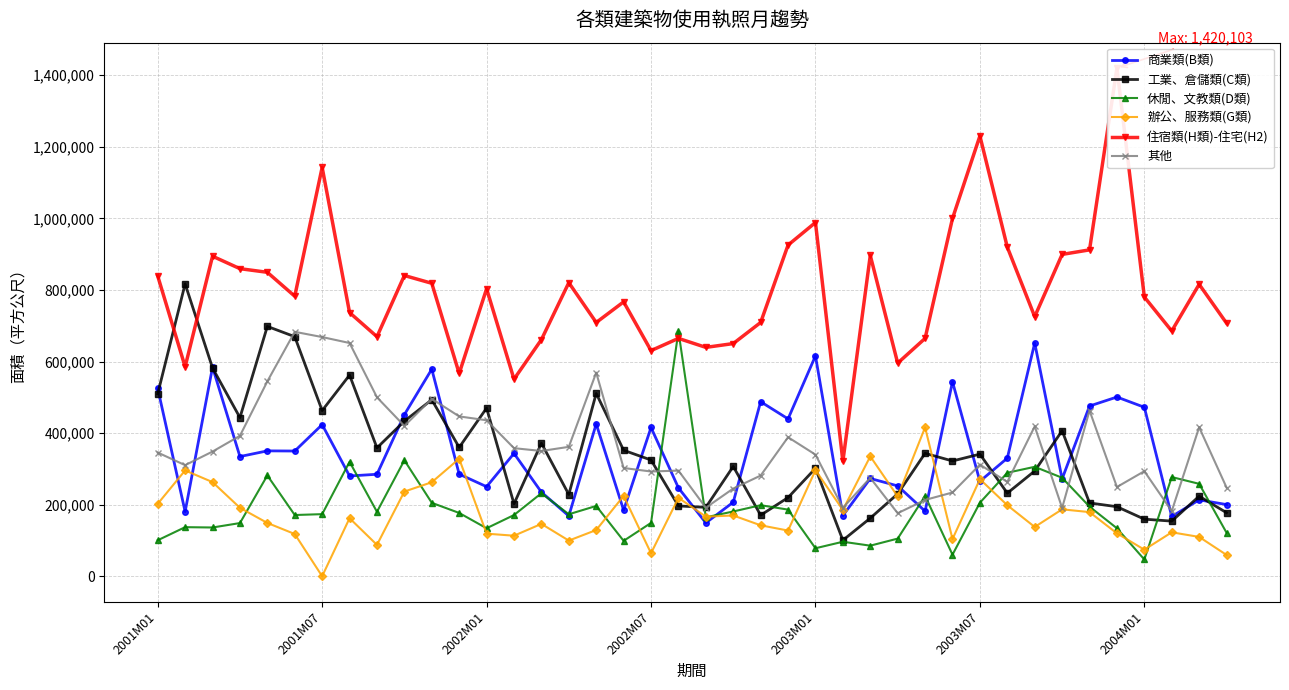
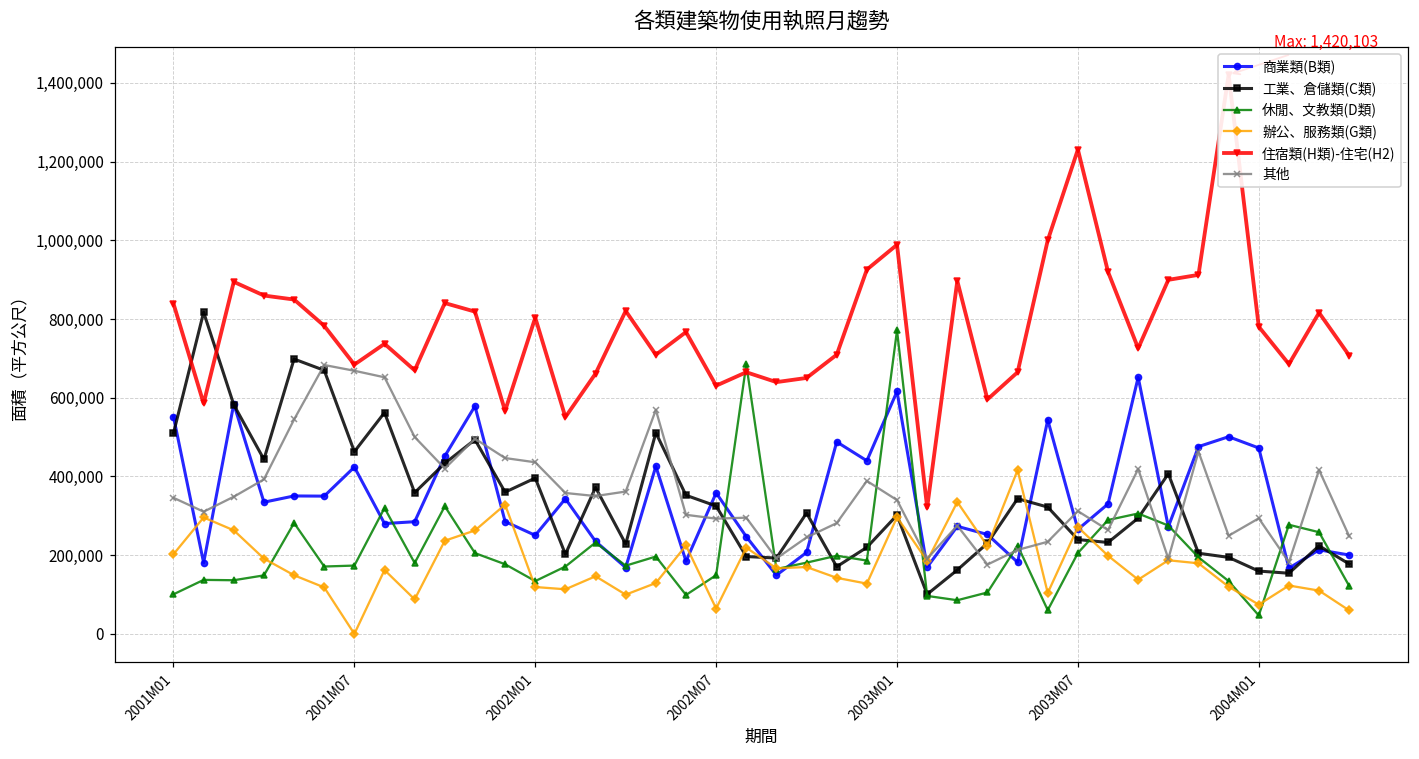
商業類(B類), 2001M01: 530,000 -> 550,000
住宿類(H類)-住宅(H2), 2001M07: 1,140,000 -> 680,000
工業、倉儲類(C類), 2002M01: 470,000 -> 400,000
商業類(B類), 2002M07: 420,000 -> 360,000
休閒、文教類(D類), 2003M01: 80,000 -> 770,000
工業、倉儲類(C類), 2003M07: 340,000 -> 240,000
